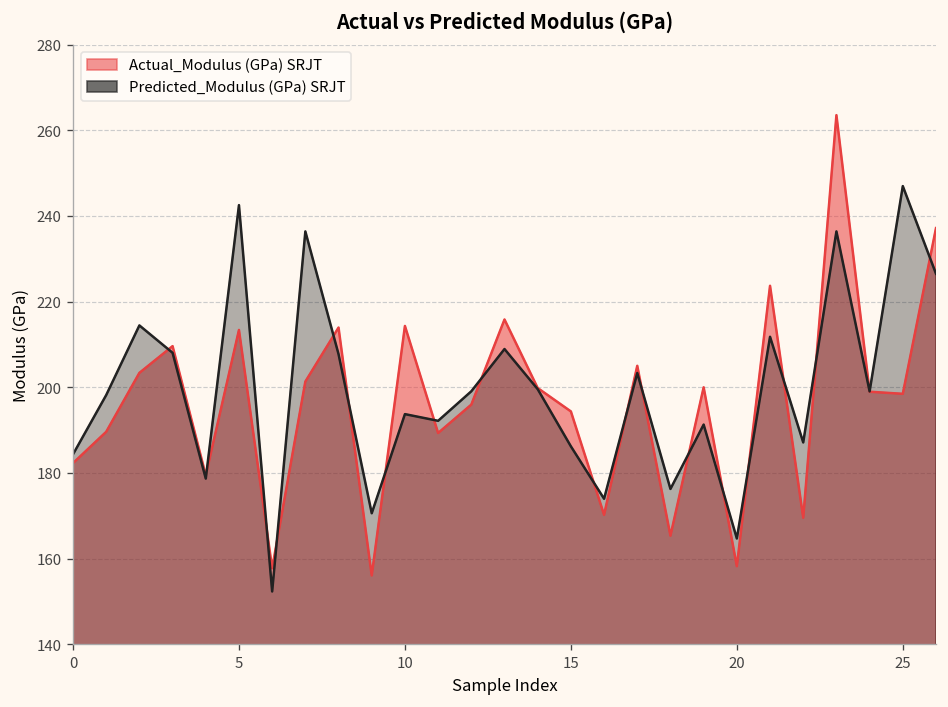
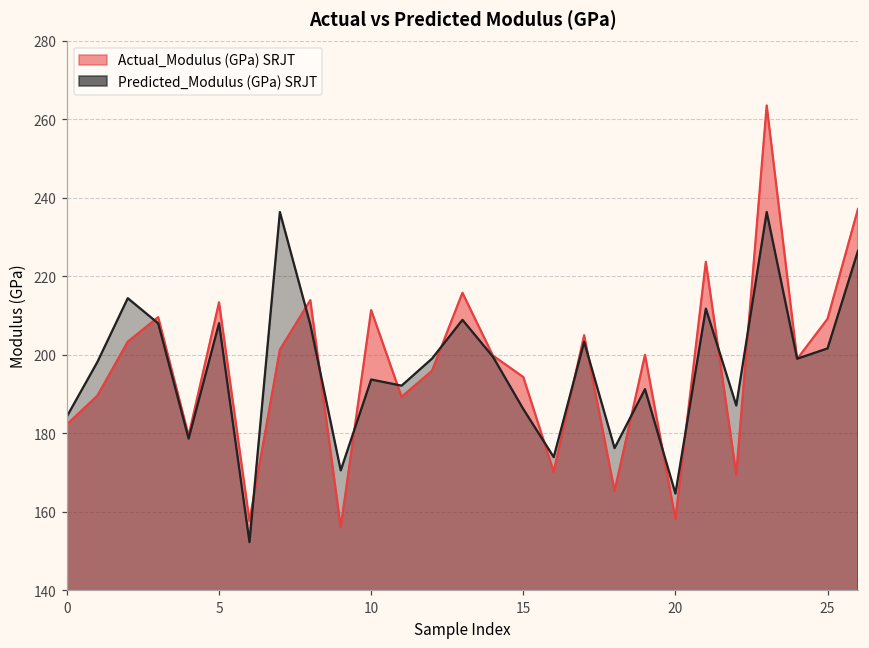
Predicted_Modulus (GPa) SRJT, 5: 243 -> 208
Actual_Modulus (GPa) SRJT, 10: 214 -> 211
Actual_Modulus (GPa) SRJT, 25: 198 -> 209
Predicted_Modulus (GPa) SRJT, 25: 247 -> 202
